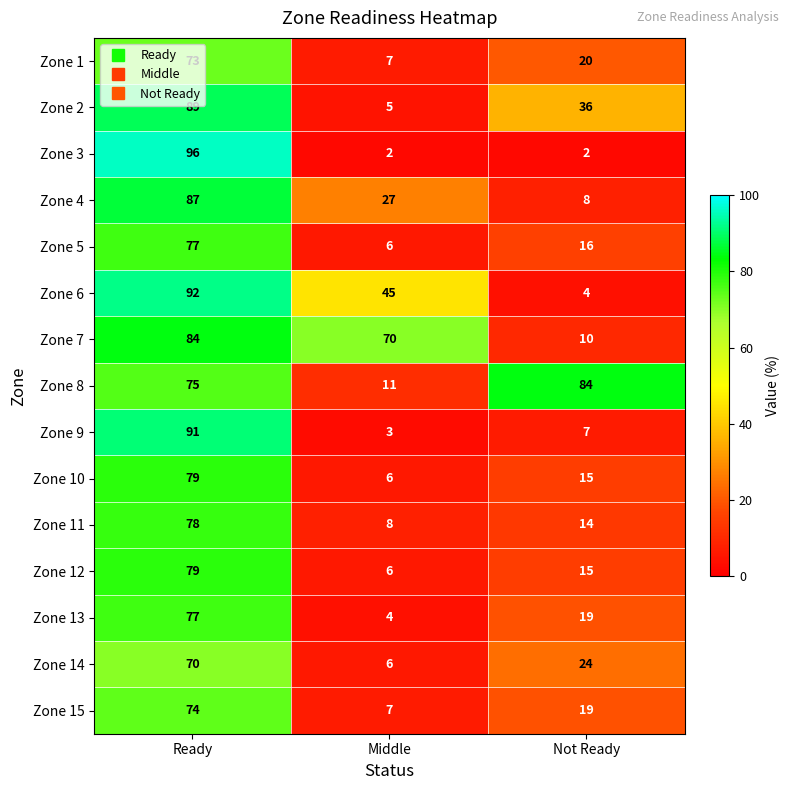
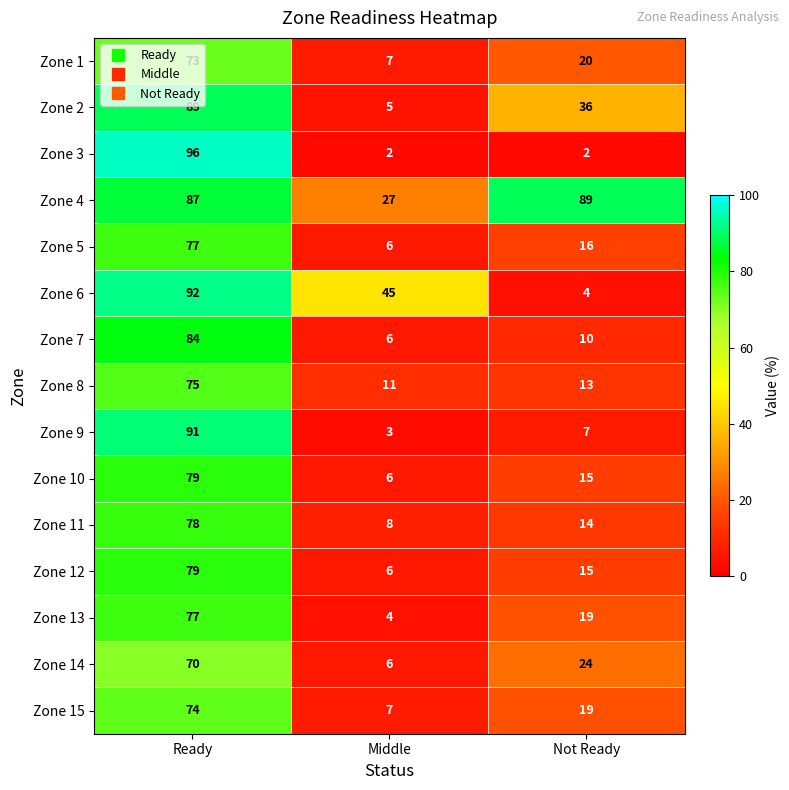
Zone 4, Not Ready: 8 -> 89
Zone 7, Middle: 70 -> 6
Zone 8, Not Ready: 84 -> 13
